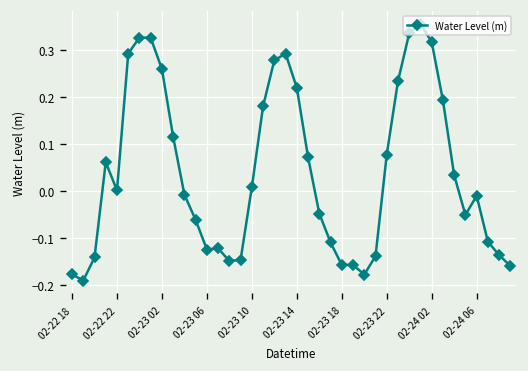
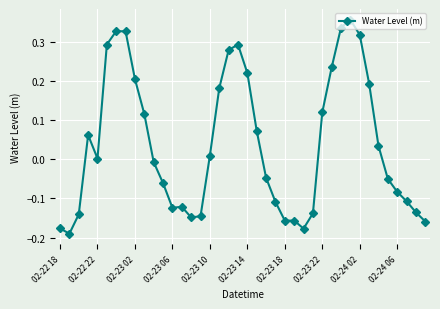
02-23 02: 0.26 -> 0.20
02-23 22: 0.08 -> 0.12
02-24 06: -0.01 -> -0.08
